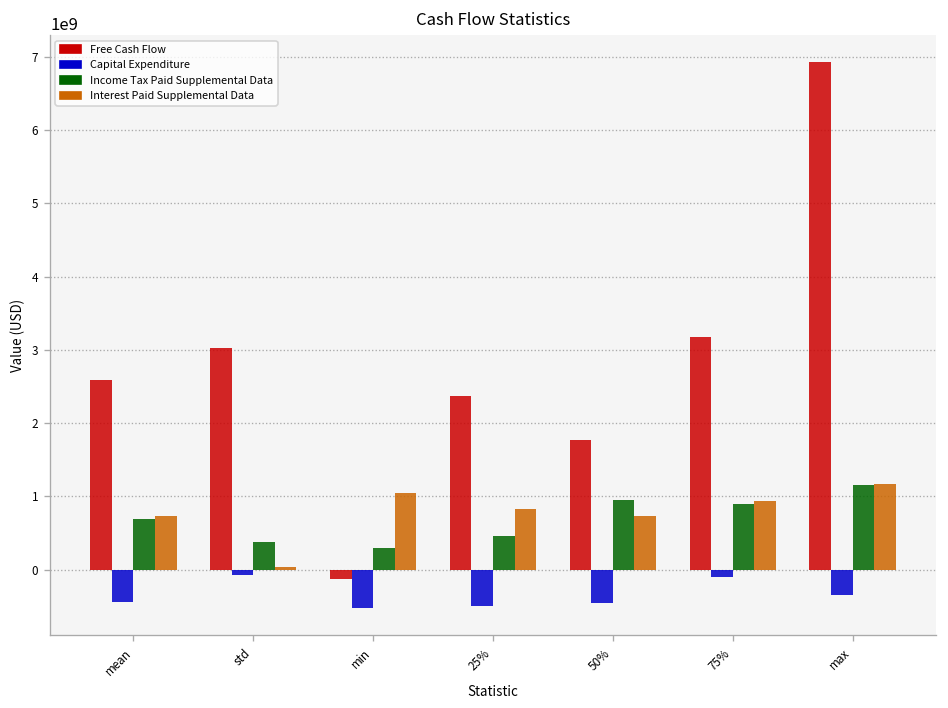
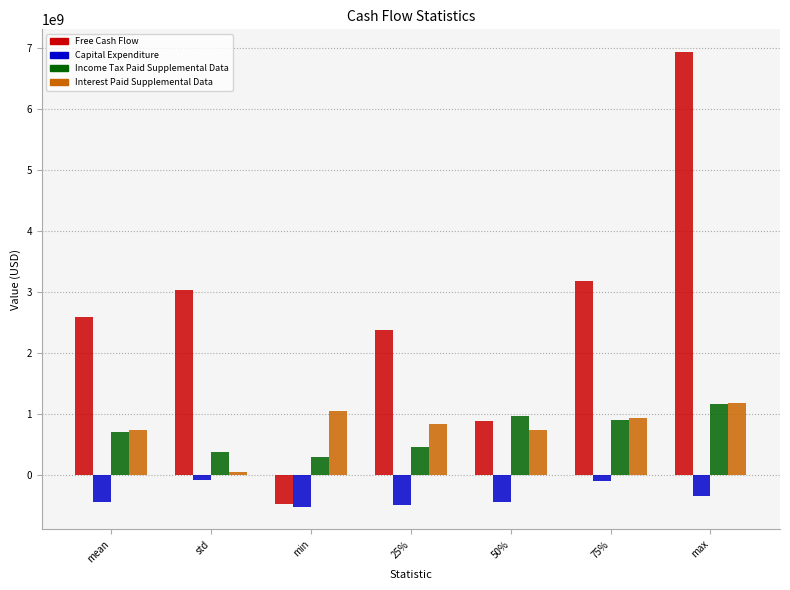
Free Cash Flow, min: -100000000 -> -500000000
Free Cash Flow, 50%: 1800000000 -> 900000000
